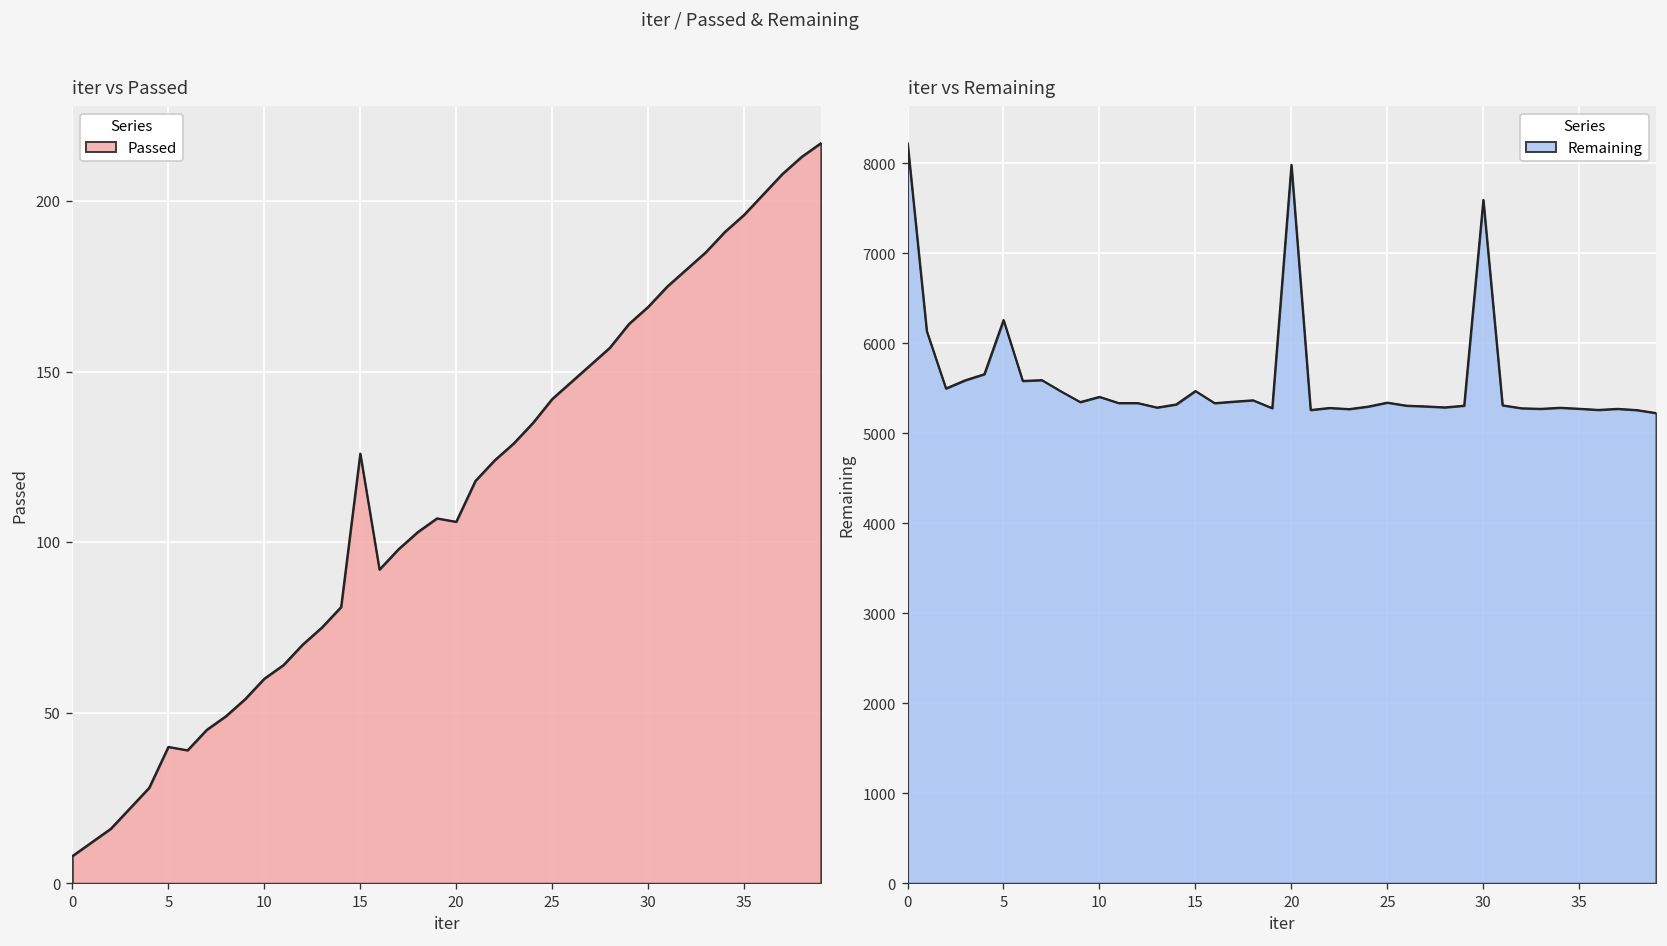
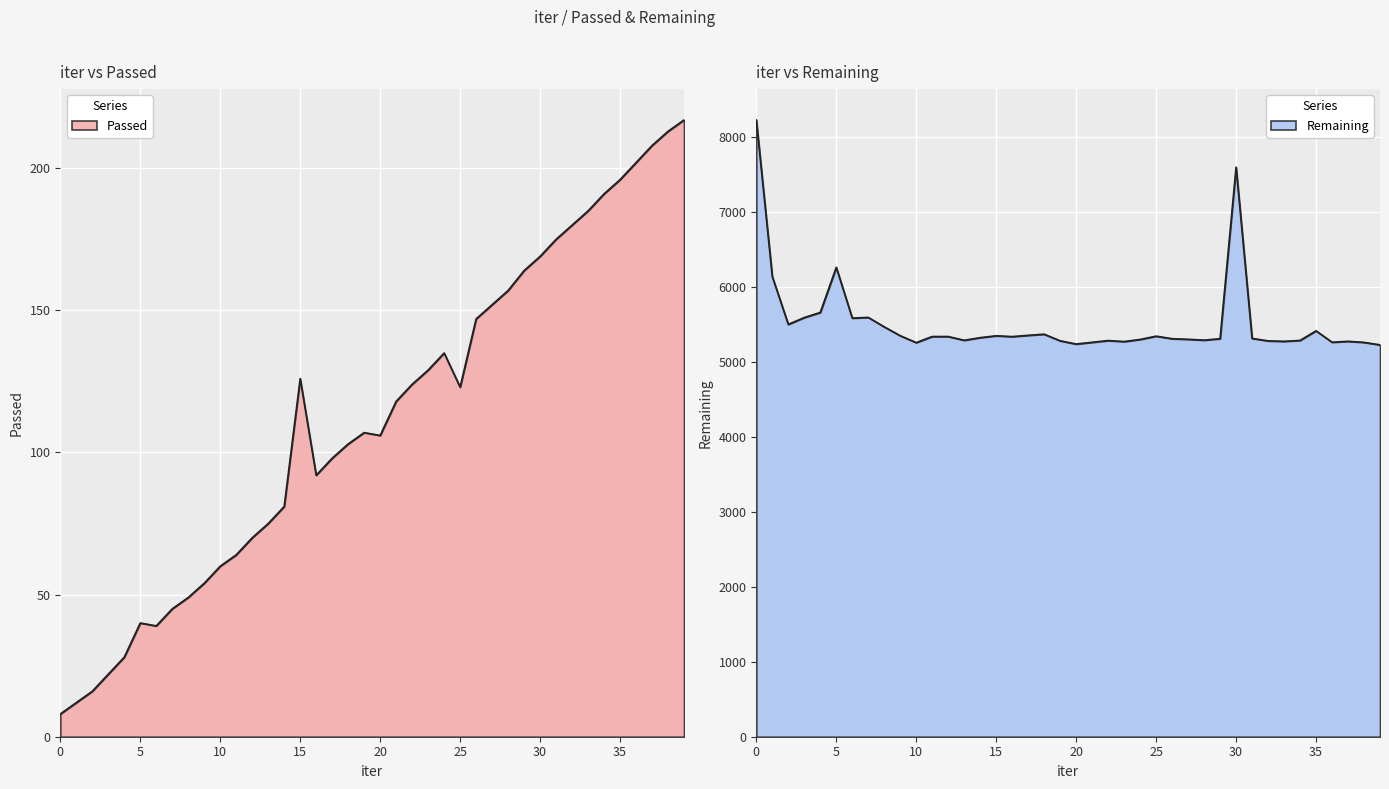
iter vs Passed, 25: 142 -> 123
iter vs Remaining, 10: 5400 -> 5300
iter vs Remaining, 15: 5500 -> 5300
iter vs Remaining, 20: 8000 -> 5200
iter vs Remaining, 35: 5300 -> 5400
